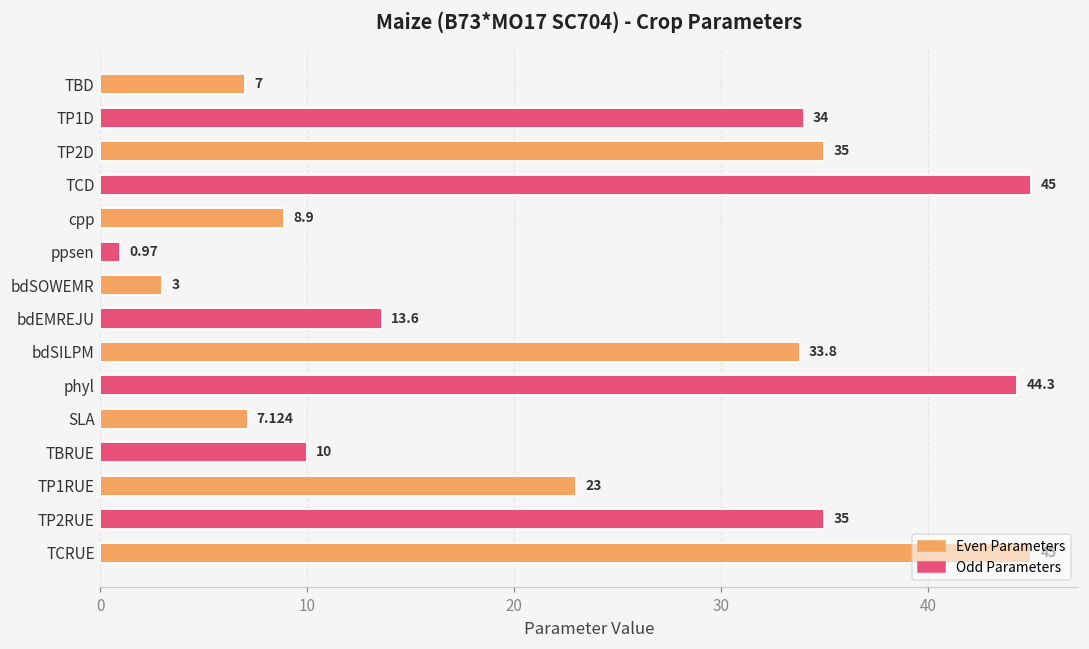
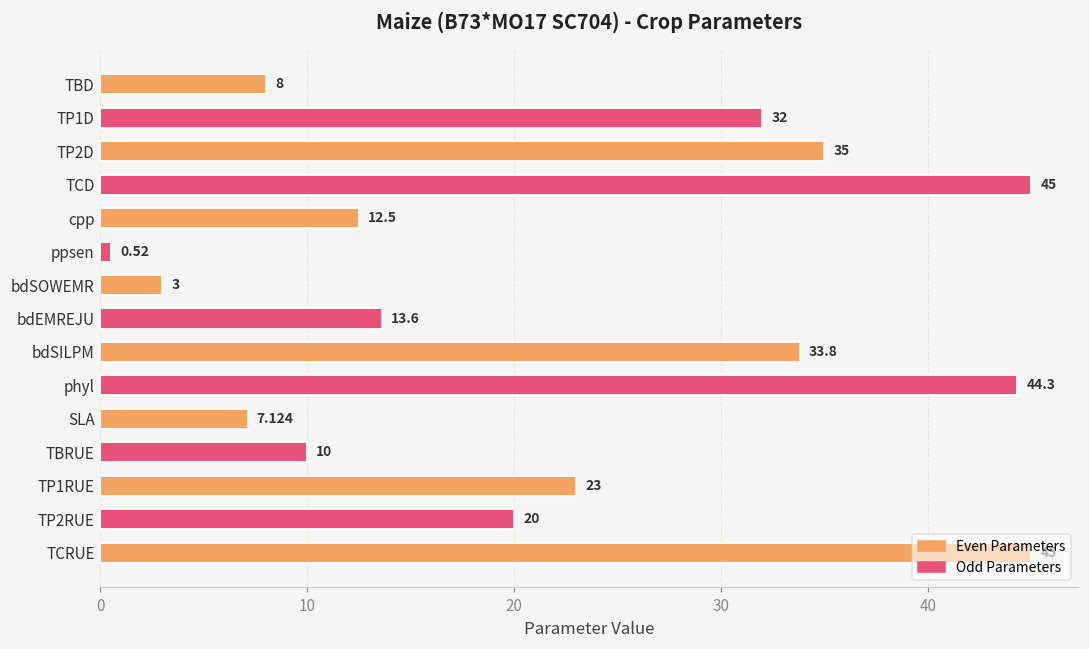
TBD: 7 -> 8
TP1D: 34 -> 32
cpp: 8.9 -> 12.5
ppsen: 0.97 -> 0.52
TP2RUE: 35 -> 20
